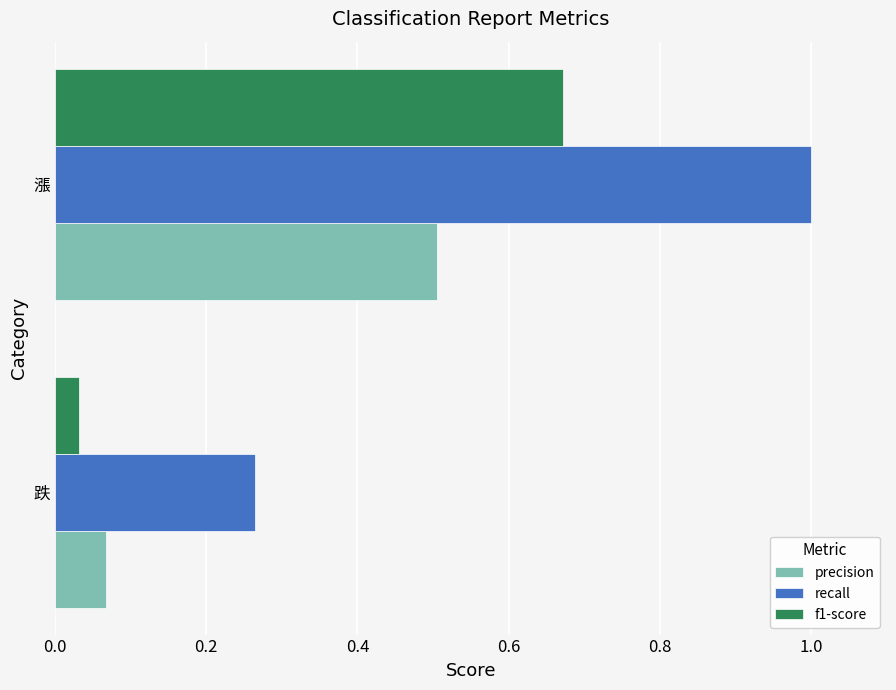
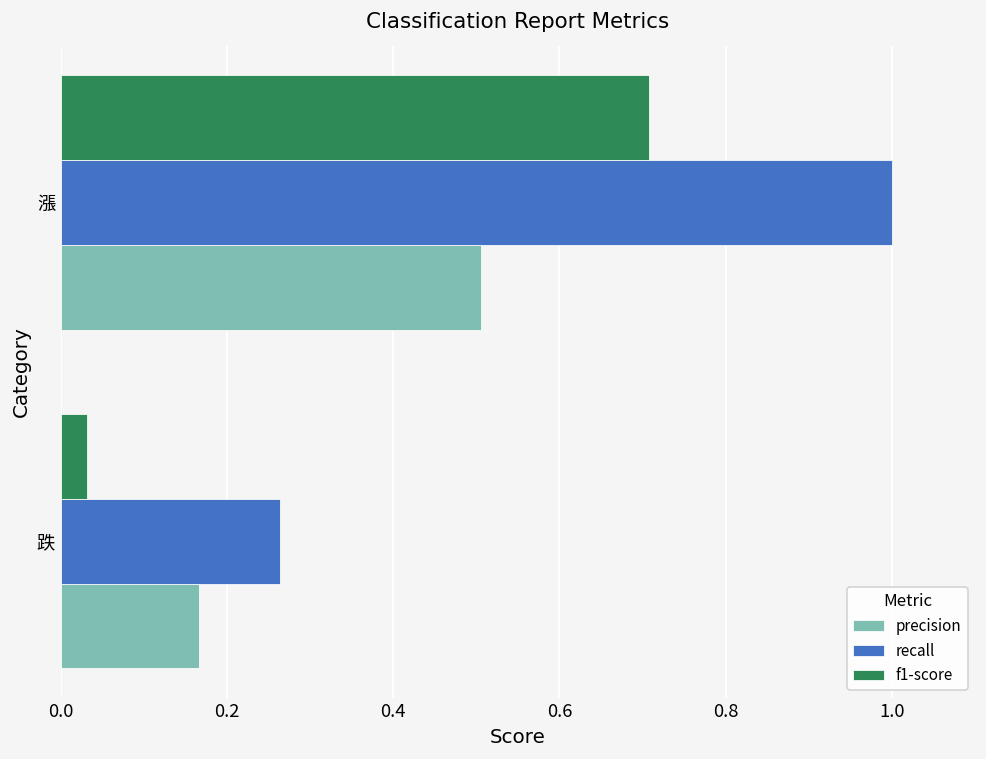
f1-score, 漲: 0.67 -> 0.71
precision, 跌: 0.07 -> 0.17
